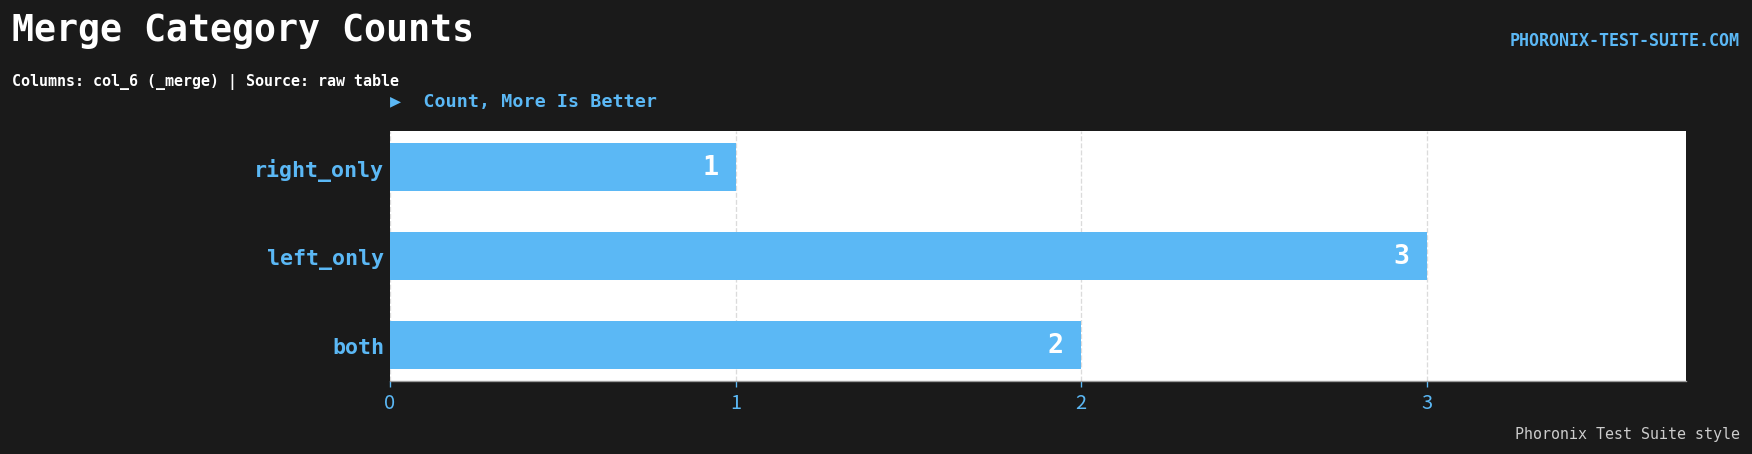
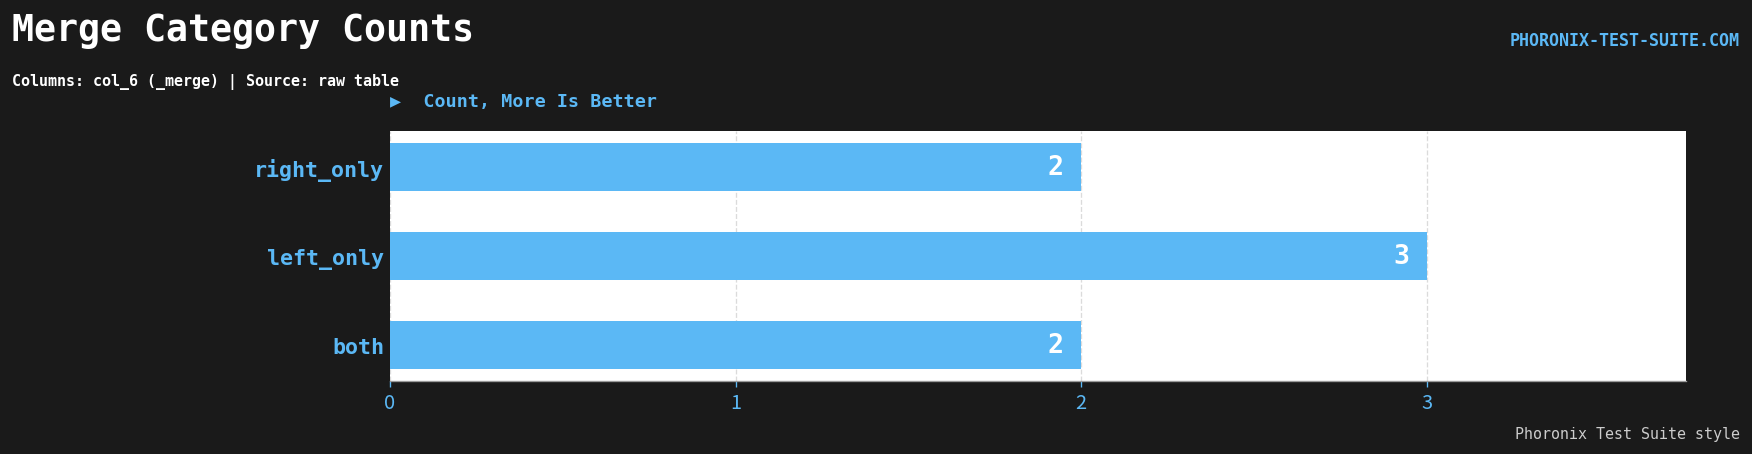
right_only: 1 -> 2
